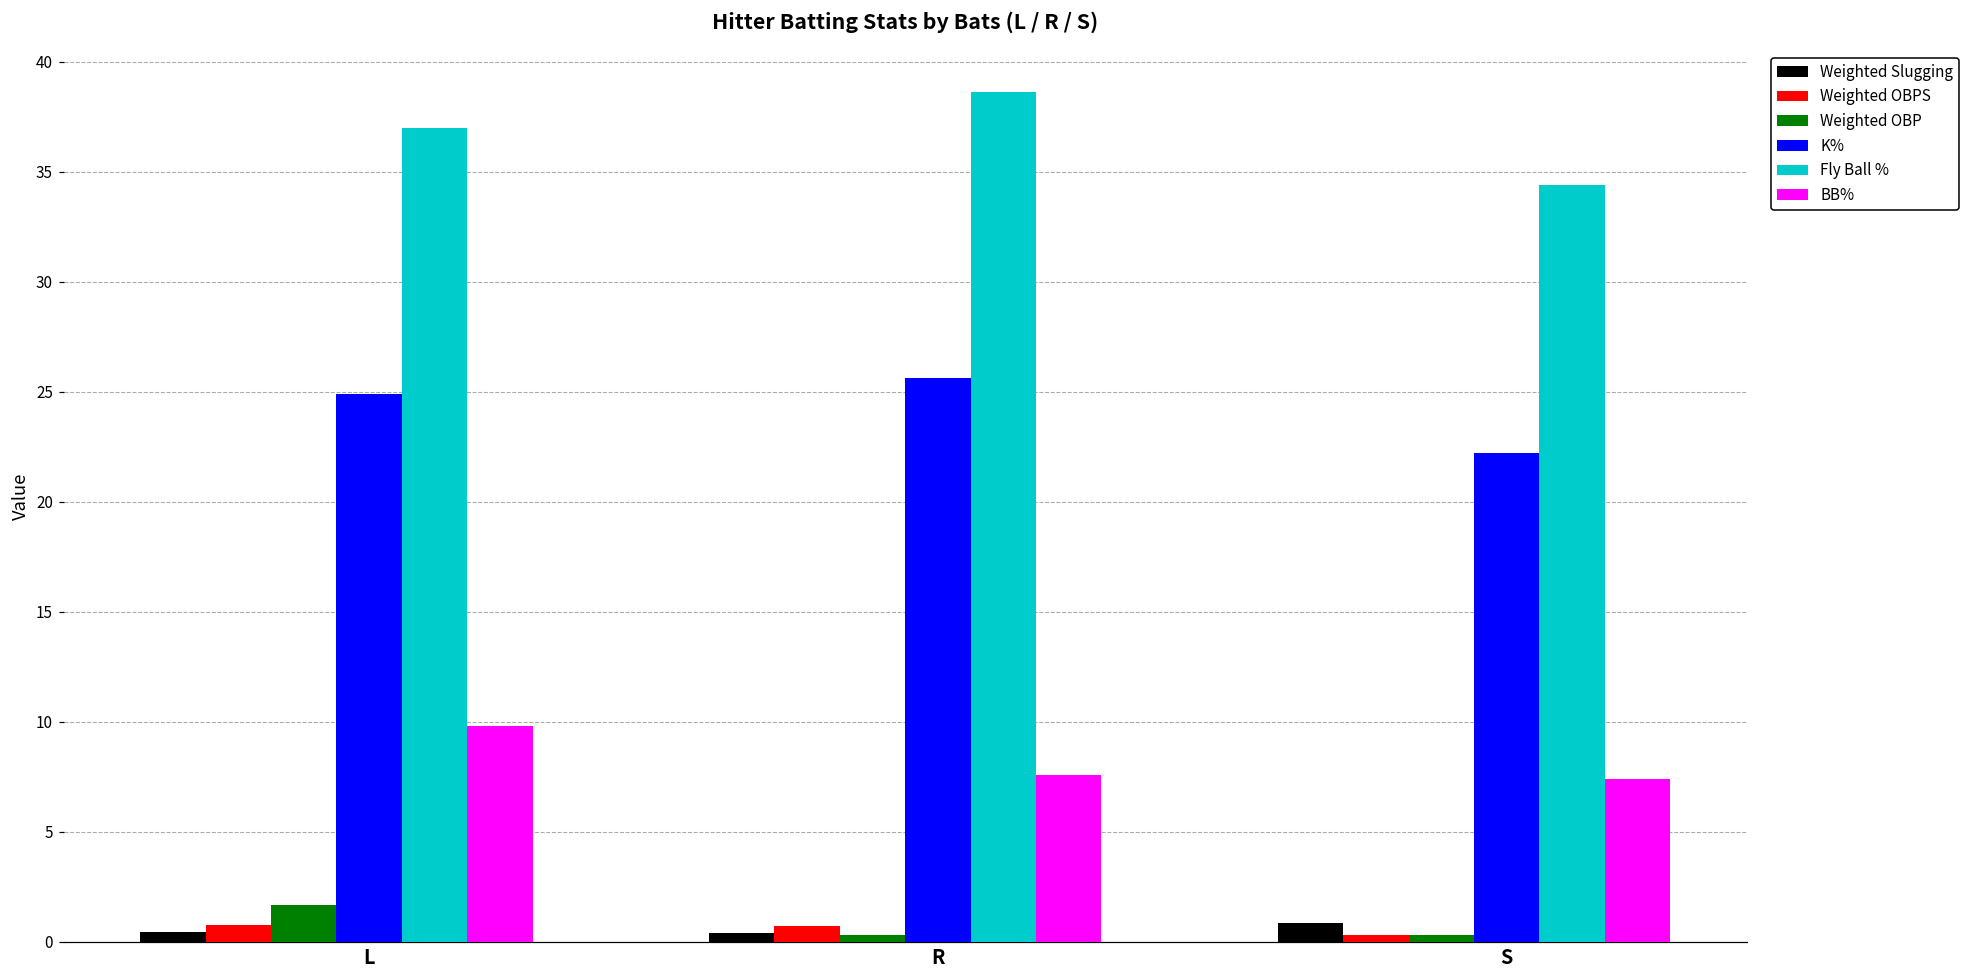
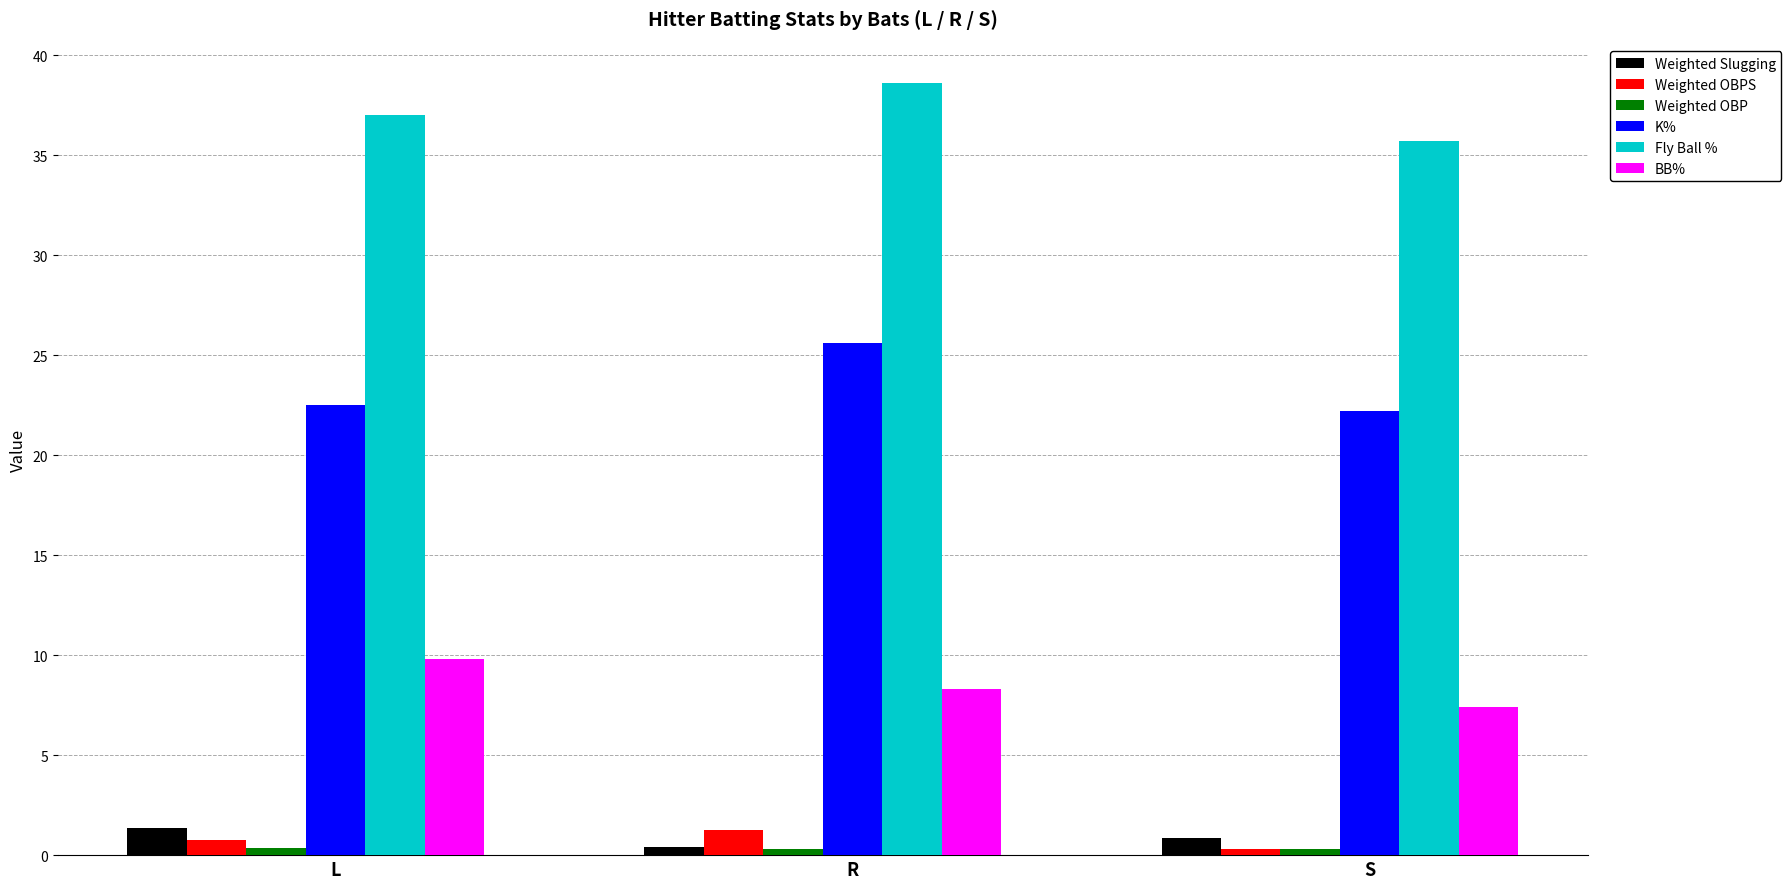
Weighted Slugging, L: 0.4 -> 1.3
Weighted OBP, L: 1.7 -> 0.3
K%, L: 24.9 -> 22.5
Weighted OBPS, R: 0.7 -> 1.2
BB%, R: 7.6 -> 8.3
Fly Ball %, S: 34.4 -> 35.7
